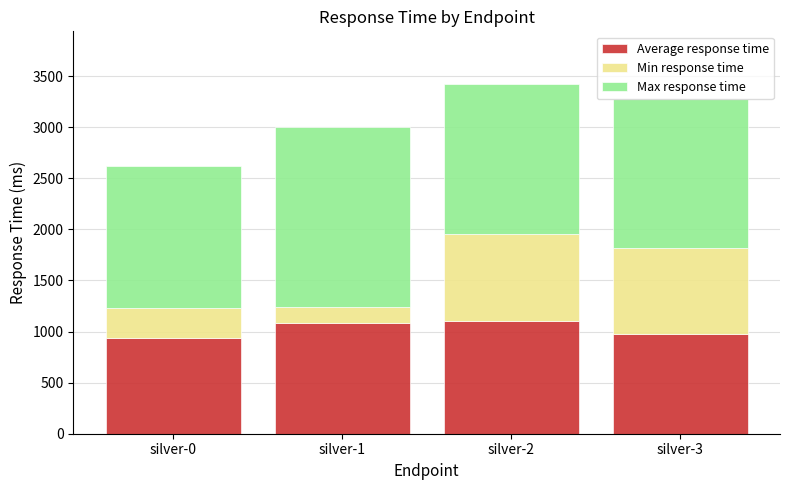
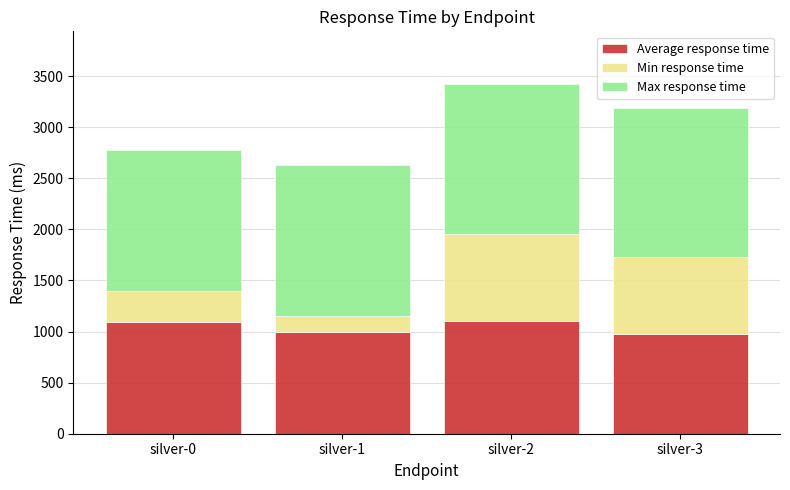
Average response time, silver-0: 940 -> 1100
Average response time, silver-1: 1080 -> 1000
Max response time, silver-1: 1770 -> 1480
Min response time, silver-3: 840 -> 760
